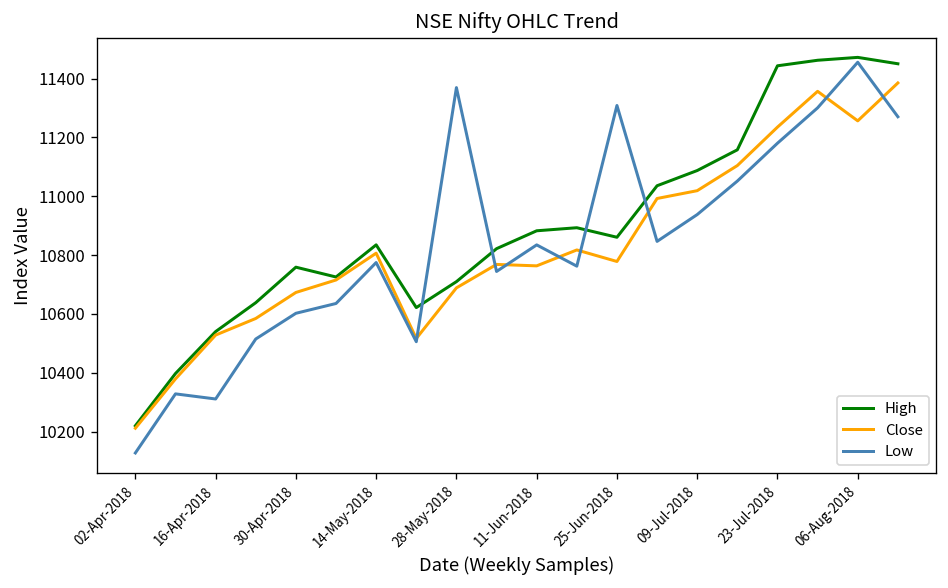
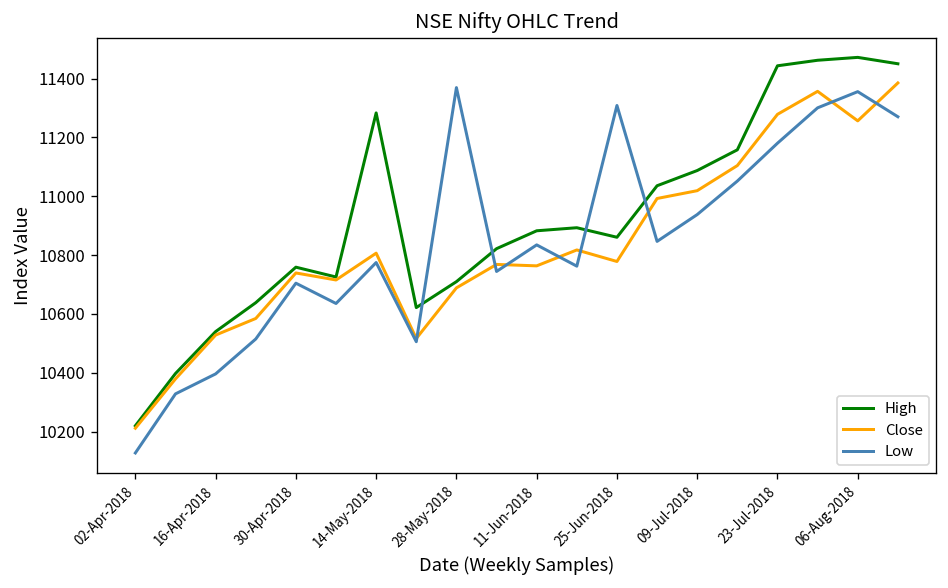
Low, 16-Apr-2018: 10310 -> 10400
Close, 30-Apr-2018: 10670 -> 10740
Low, 30-Apr-2018: 10600 -> 10700
High, 14-May-2018: 10830 -> 11280
Close, 23-Jul-2018: 11230 -> 11280
Low, 06-Aug-2018: 11460 -> 11360
